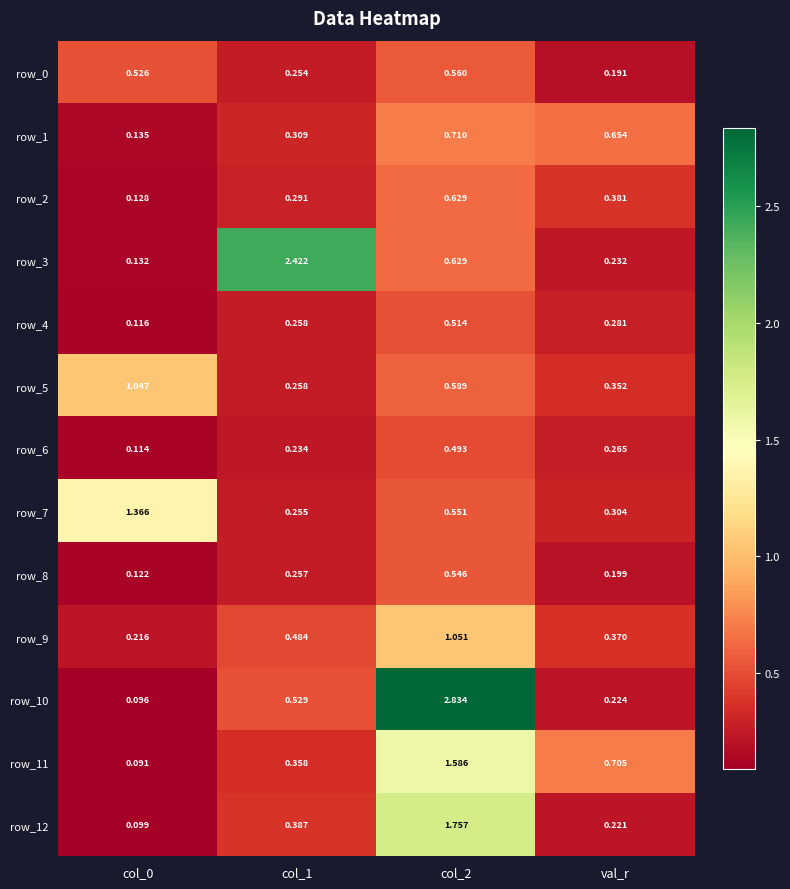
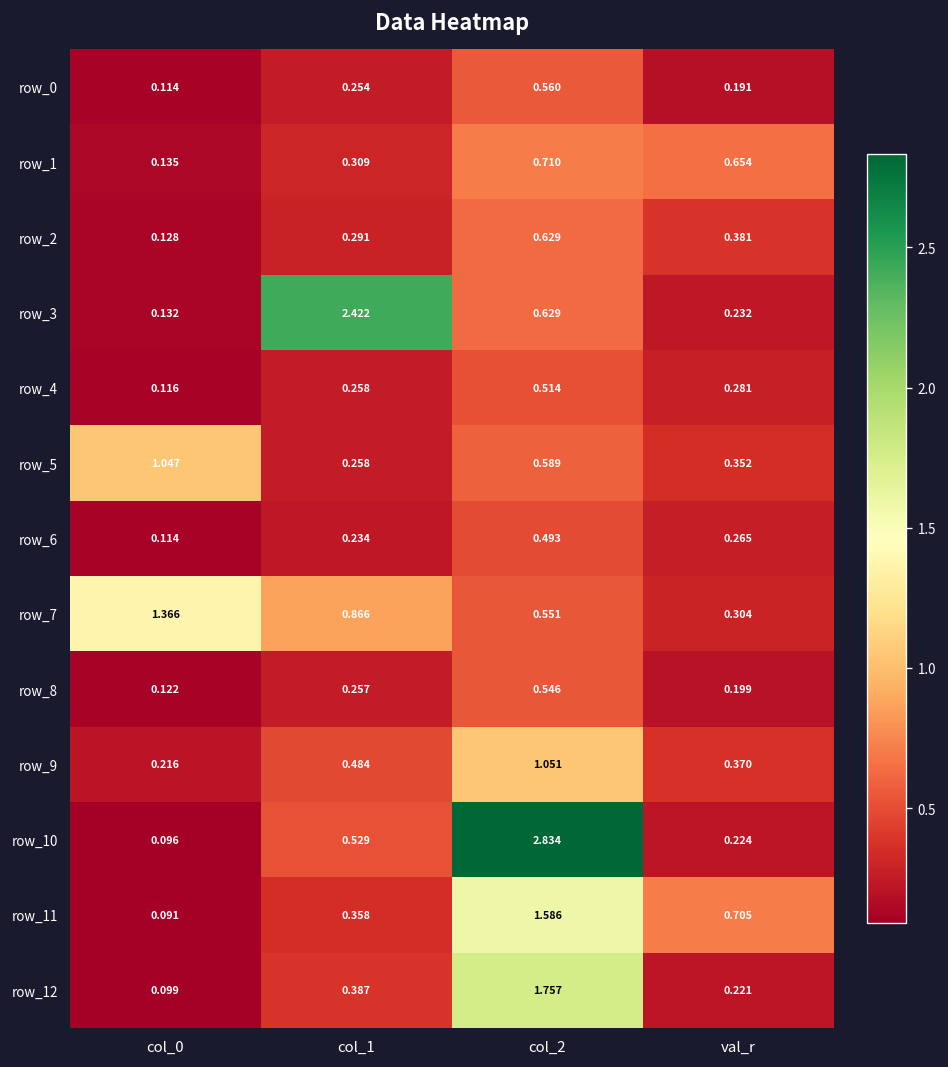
row_0, col_0: 0.526 -> 0.114
row_7, col_1: 0.255 -> 0.866
